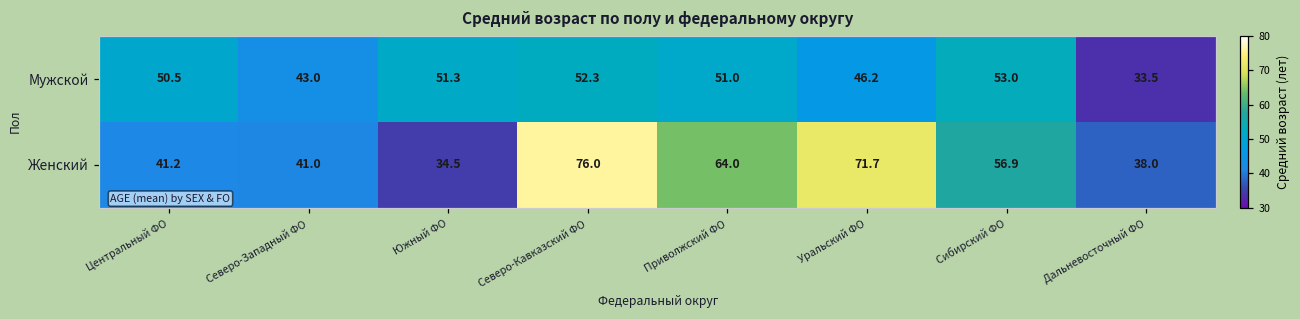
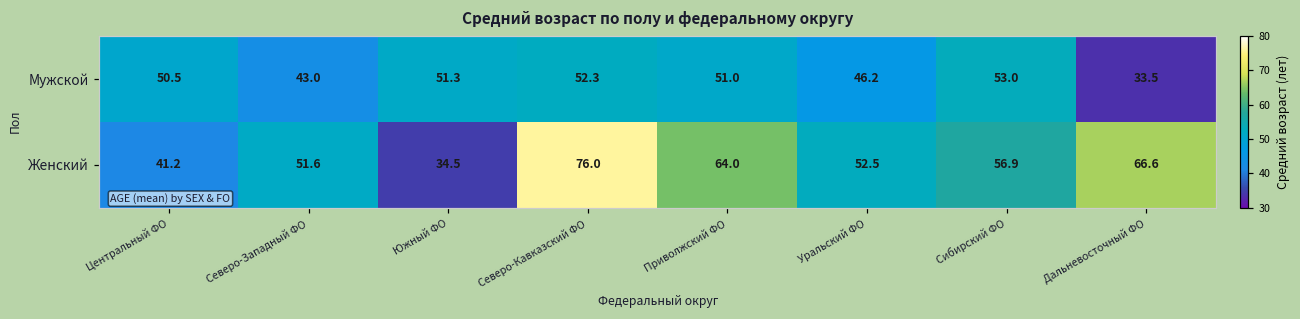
Женский, Северо-Западный ФО: 41.0 -> 51.6
Женский, Уральский ФО: 71.7 -> 52.5
Женский, Дальневосточный ФО: 38.0 -> 66.6
